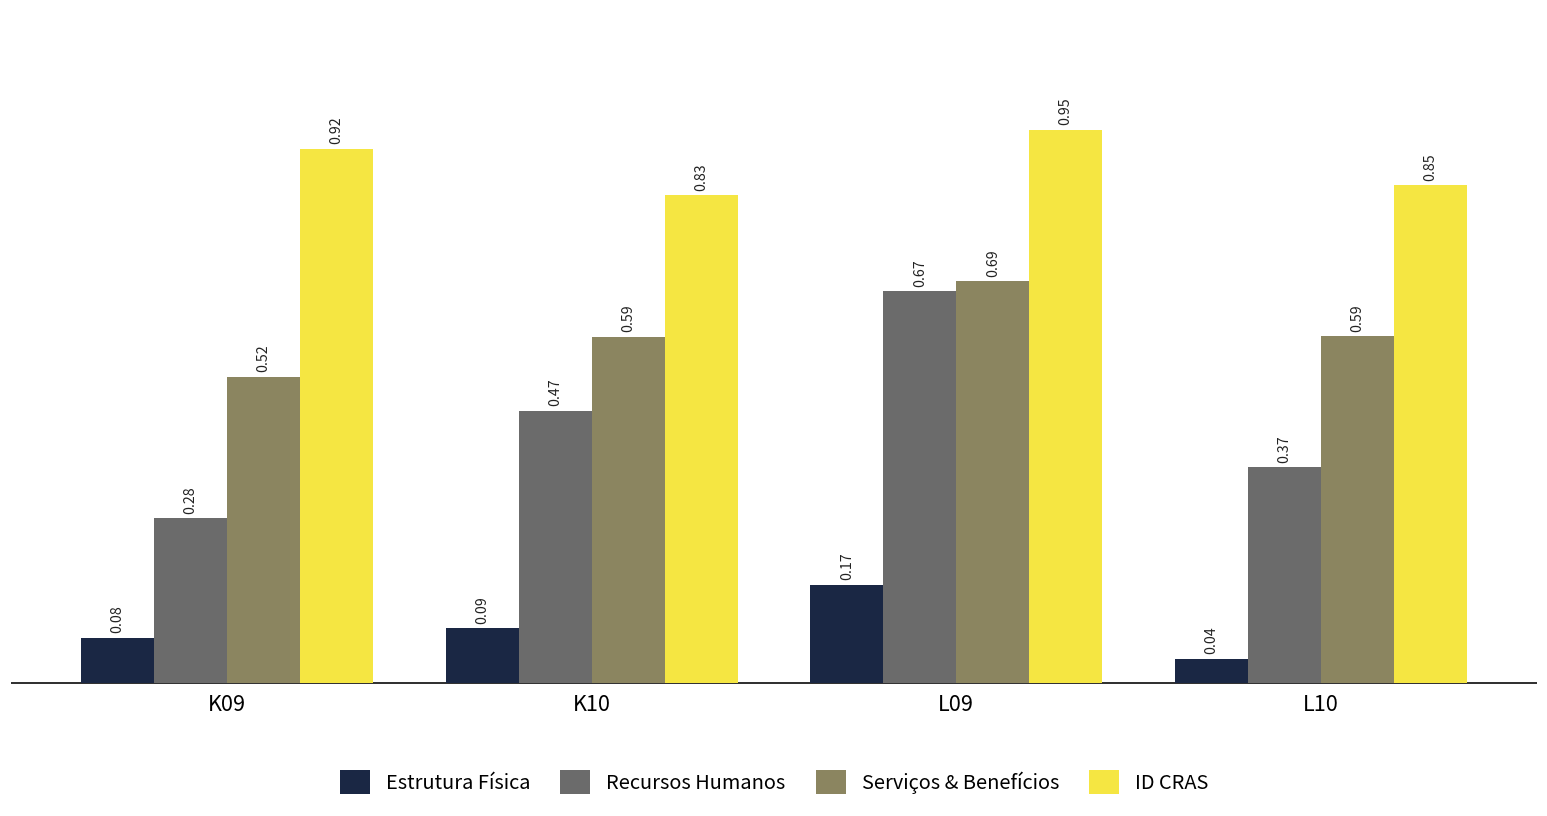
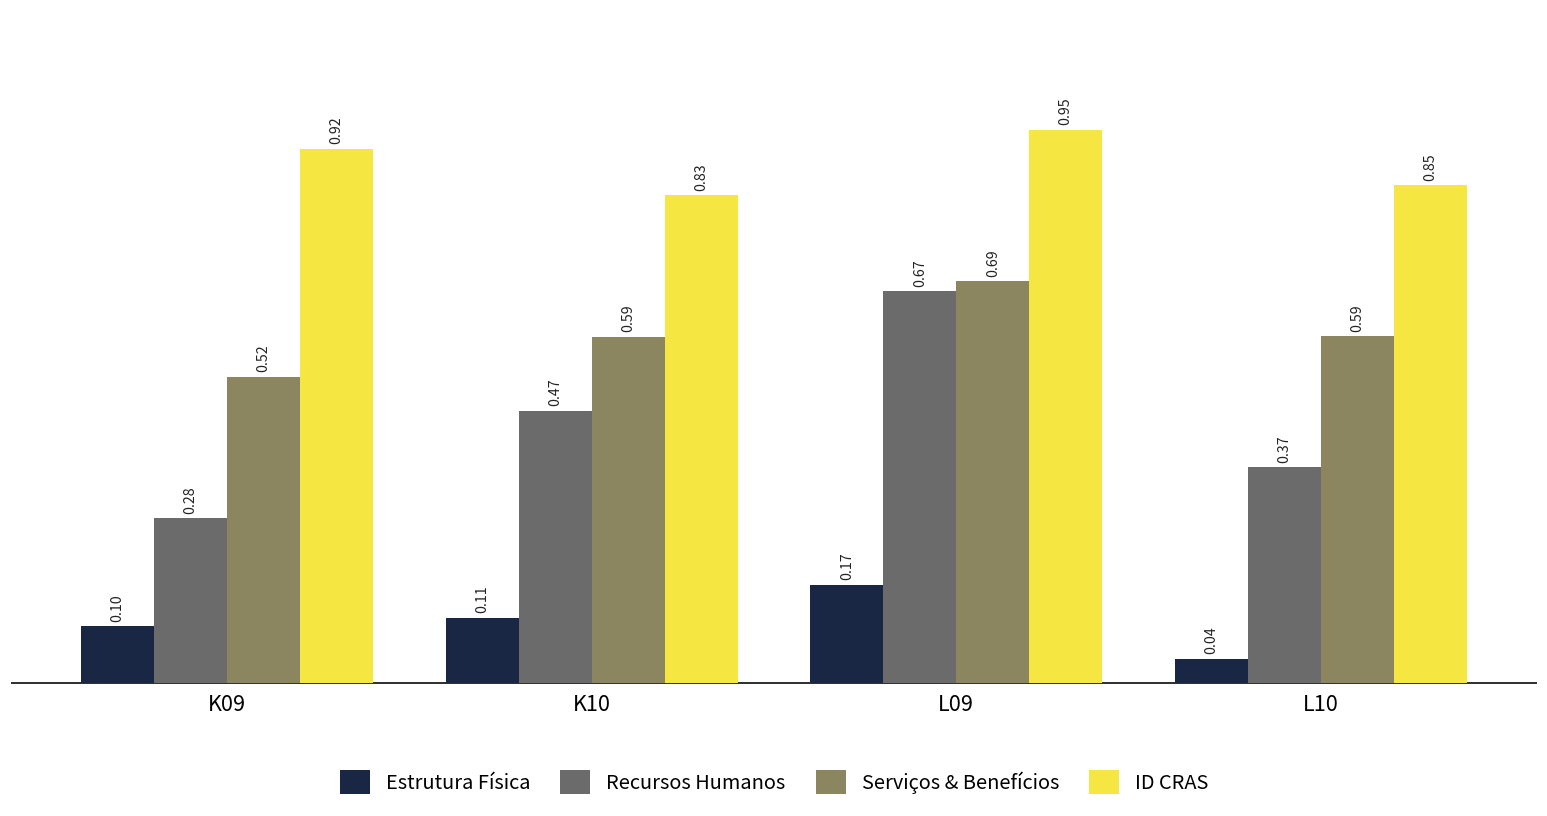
Estrutura Física, K09: 0.08 -> 0.10
Estrutura Física, K10: 0.09 -> 0.11
